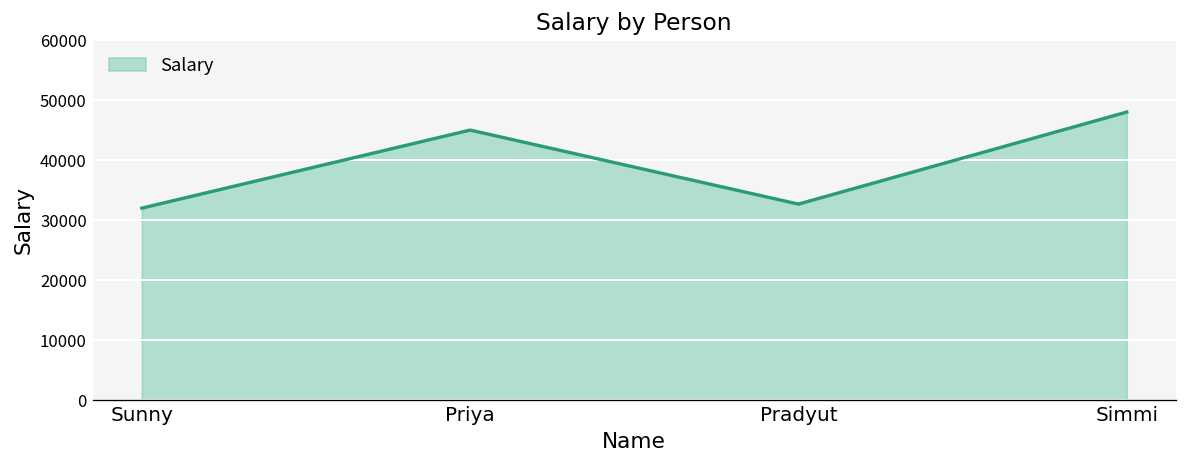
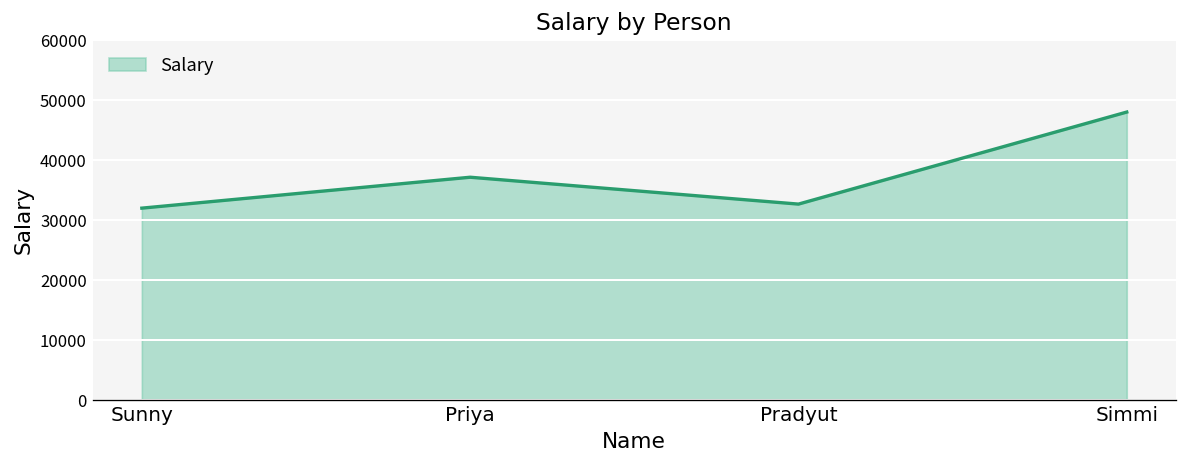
Priya: 45000 -> 37000
